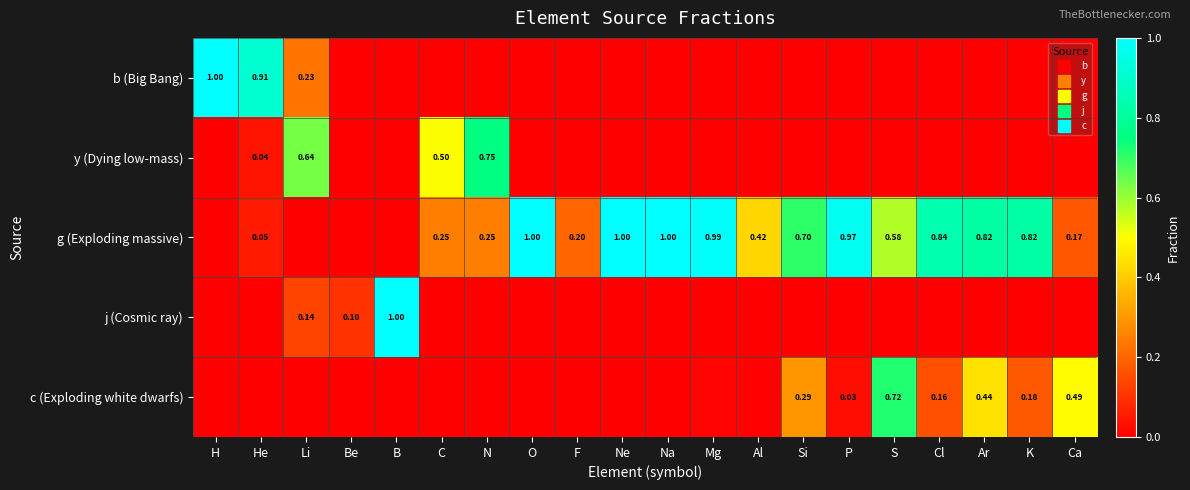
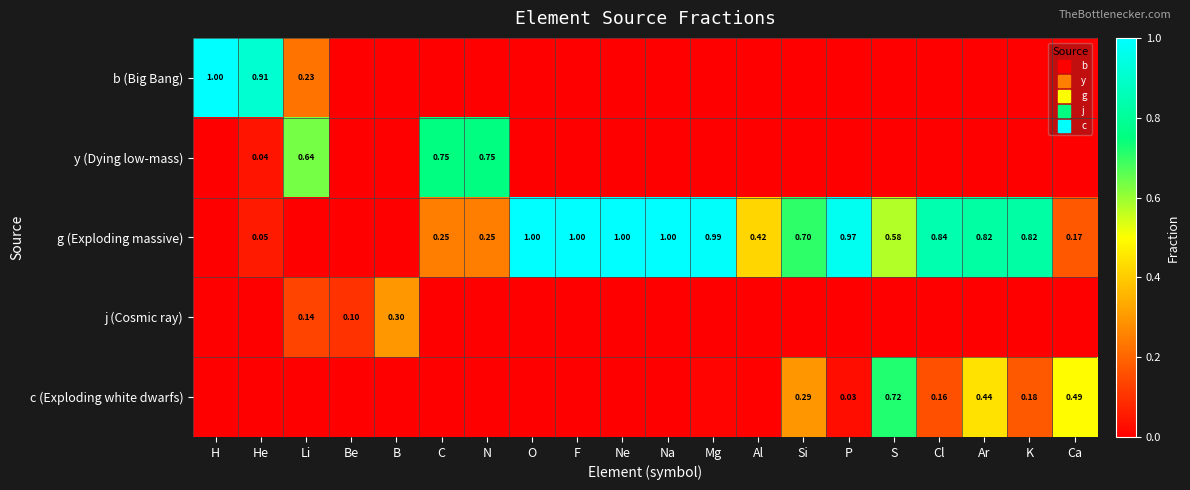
y (Dying low-mass), C: 0.50 -> 0.75
g (Exploding massive), F: 0.20 -> 1.00
j (Cosmic ray), B: 1.00 -> 0.30
